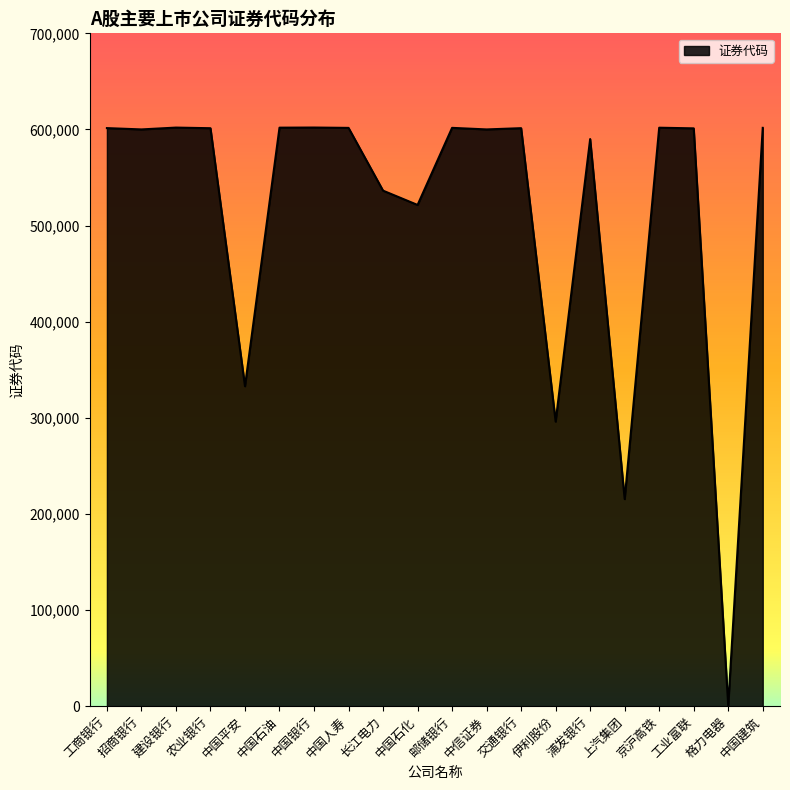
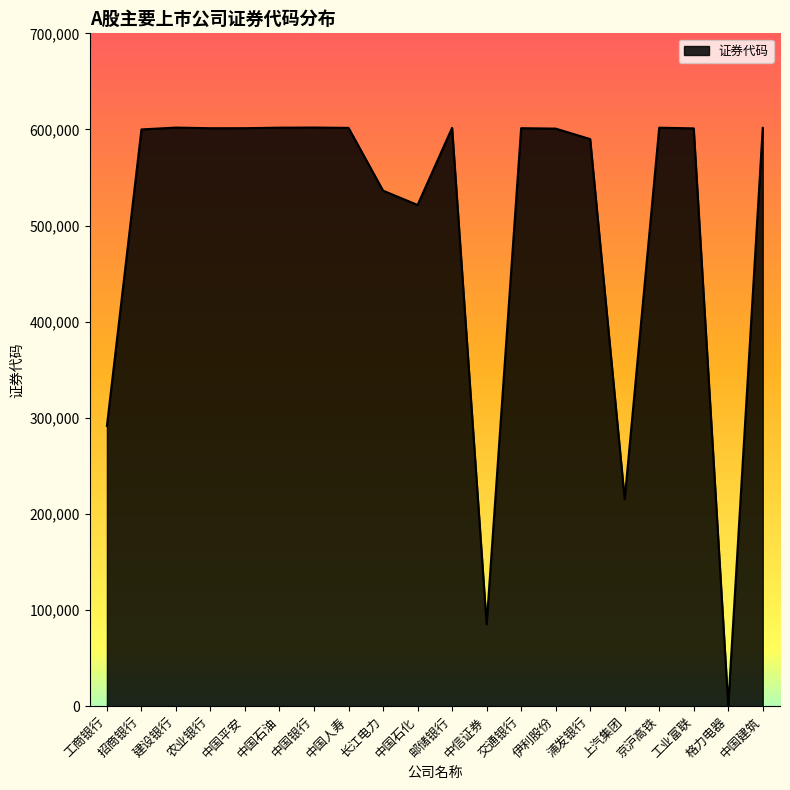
工商银行: 600,000 -> 290,000
中国平安: 330,000 -> 600,000
中信证券: 600,000 -> 90,000
伊利股份: 300,000 -> 600,000
